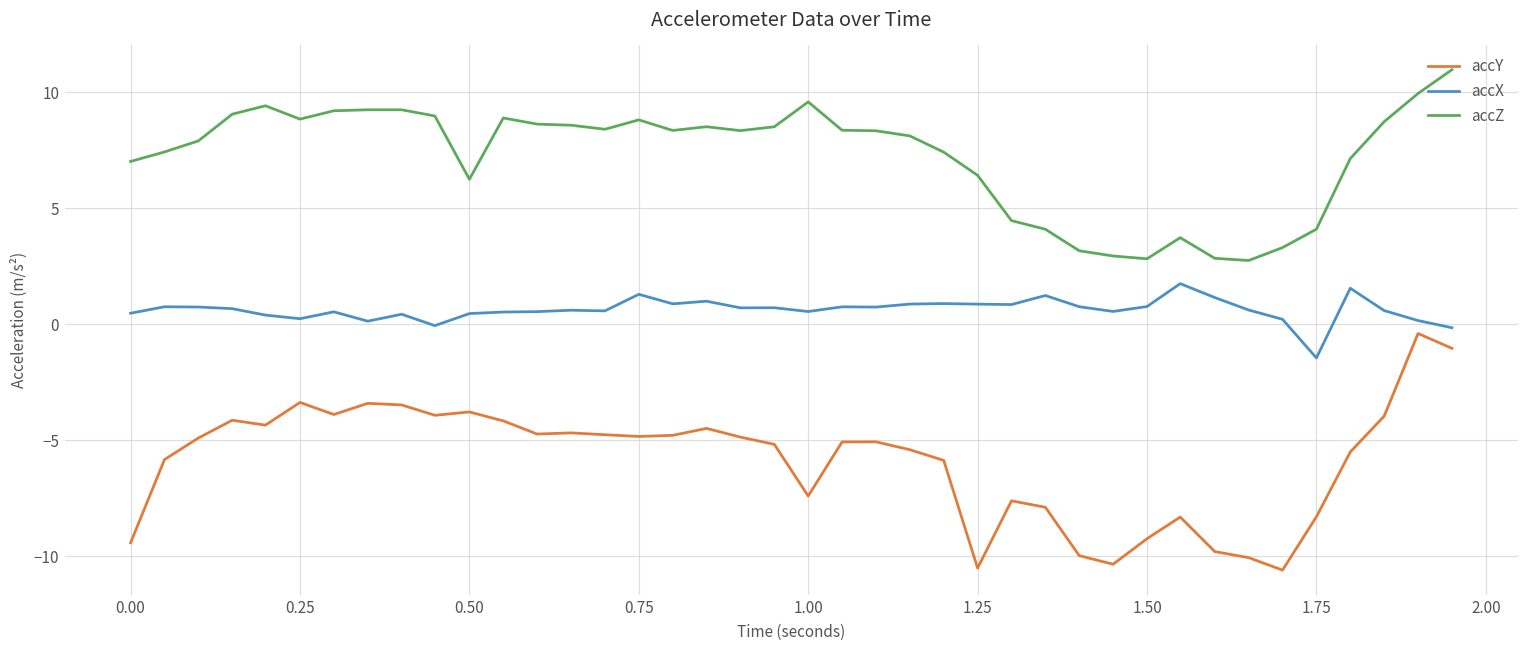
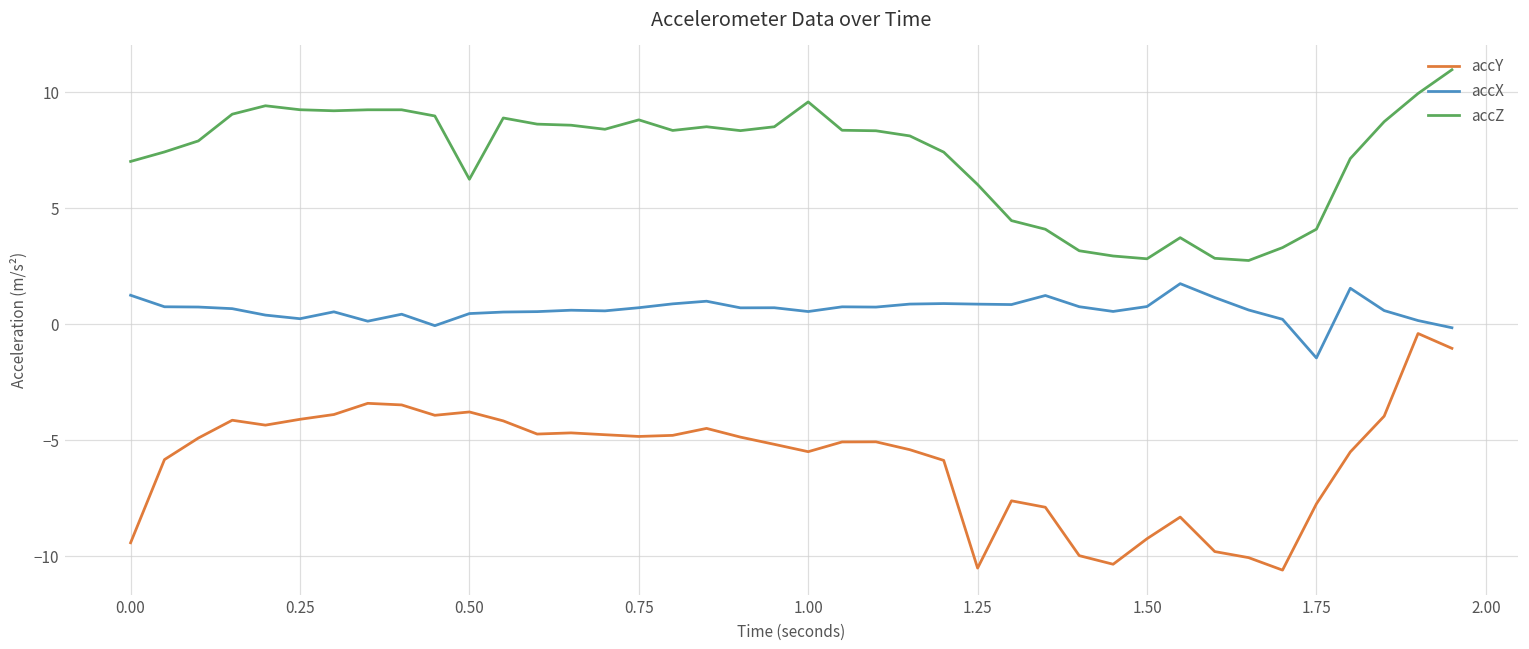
accX, 0.00: 0.5 -> 1.2
accY, 0.25: -3.4 -> -4.1
accZ, 0.25: 8.8 -> 9.2
accX, 0.75: 1.3 -> 0.7
accY, 1.00: -7.4 -> -5.5
accZ, 1.25: 6.4 -> 6.0
accY, 1.75: -8.3 -> -7.7
